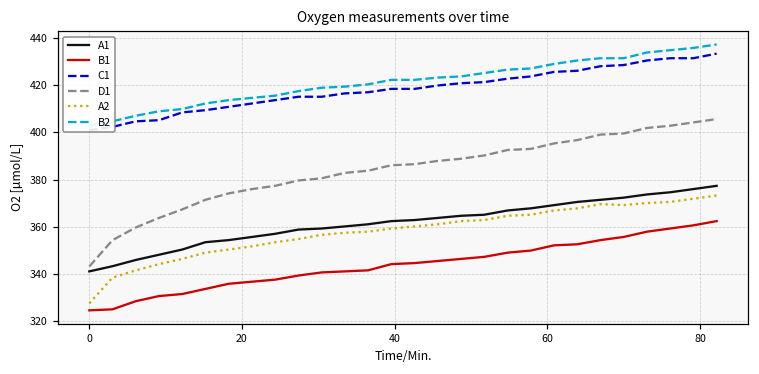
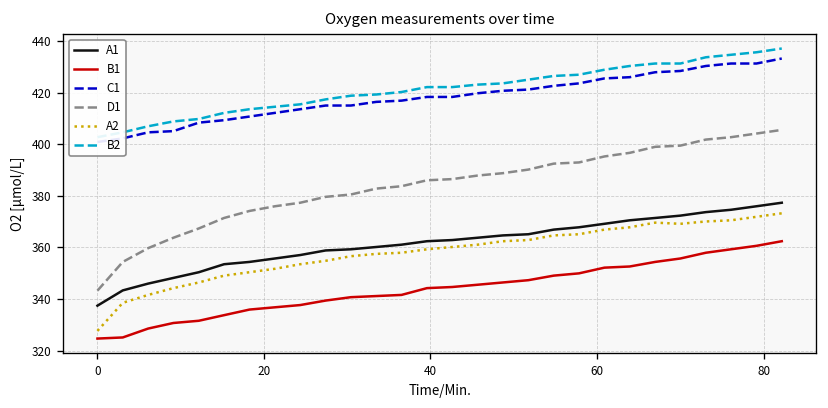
A1, 0: 341 -> 337
